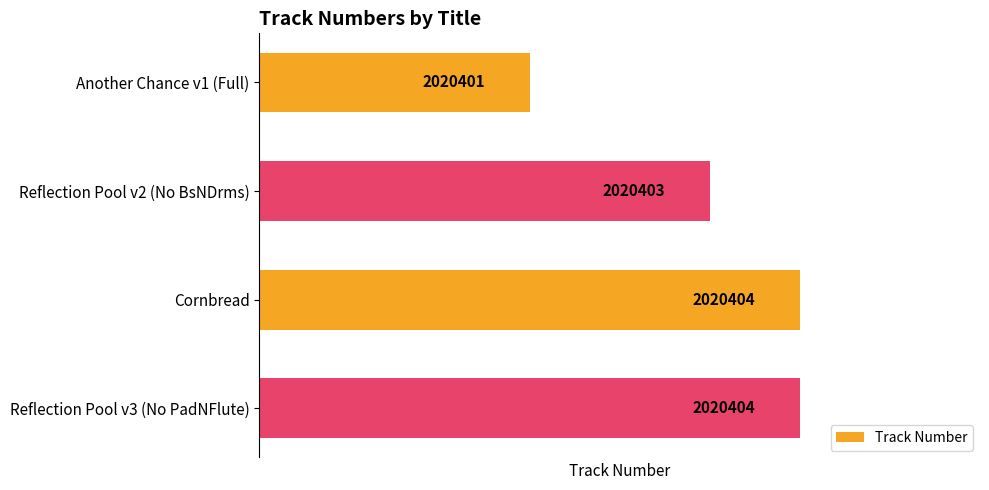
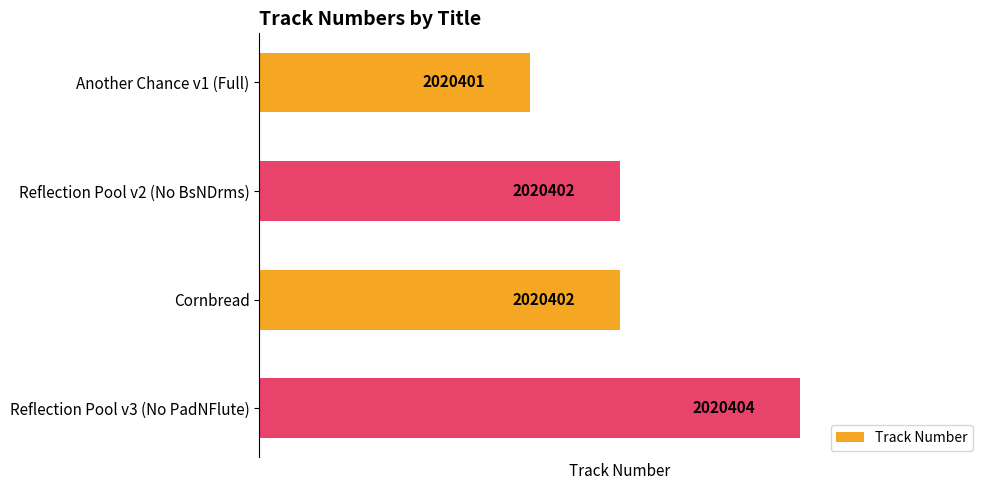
Reflection Pool v2 (No BsNDrms): 2020403 -> 2020402
Cornbread: 2020404 -> 2020402
